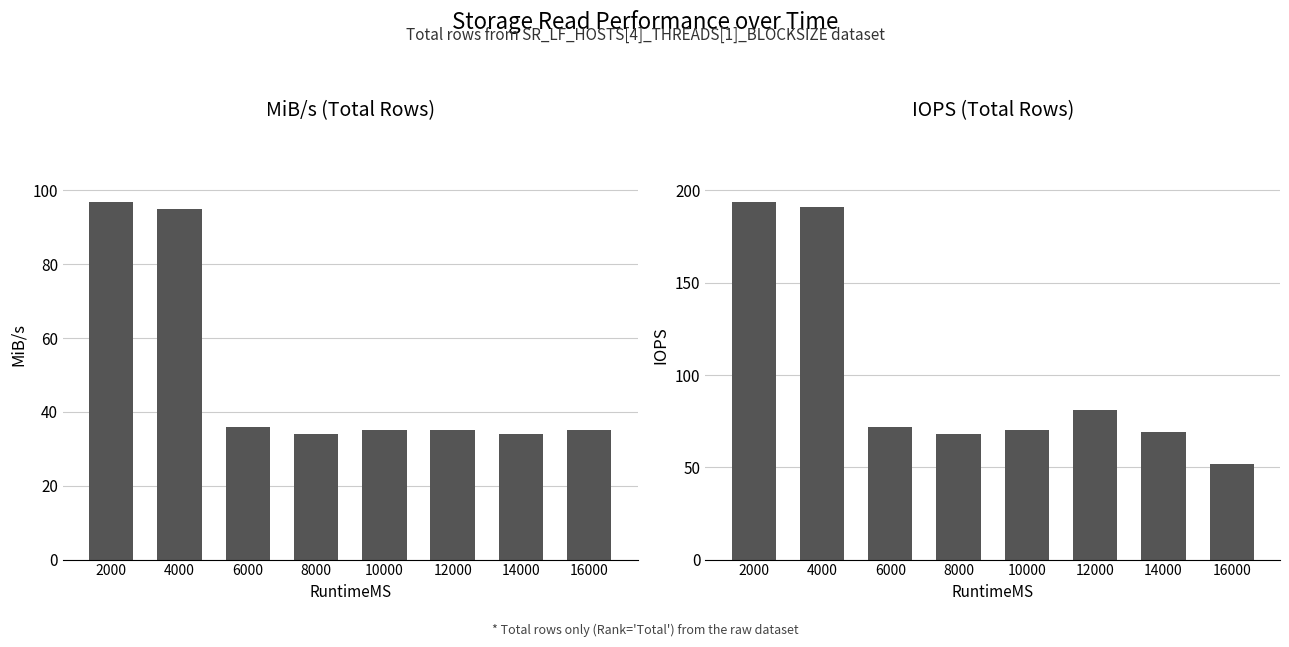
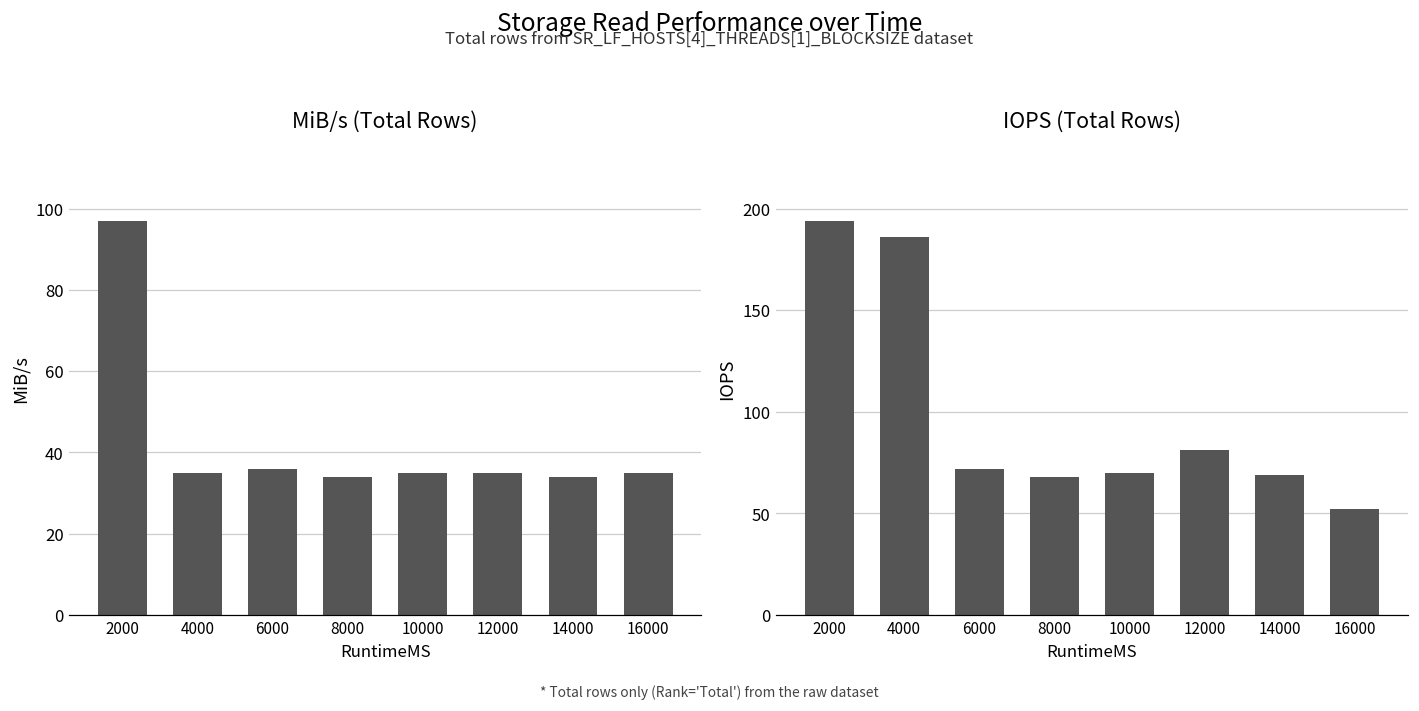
MiB/s (Total Rows), 4000: 95 -> 35
IOPS (Total Rows), 4000: 191 -> 186
